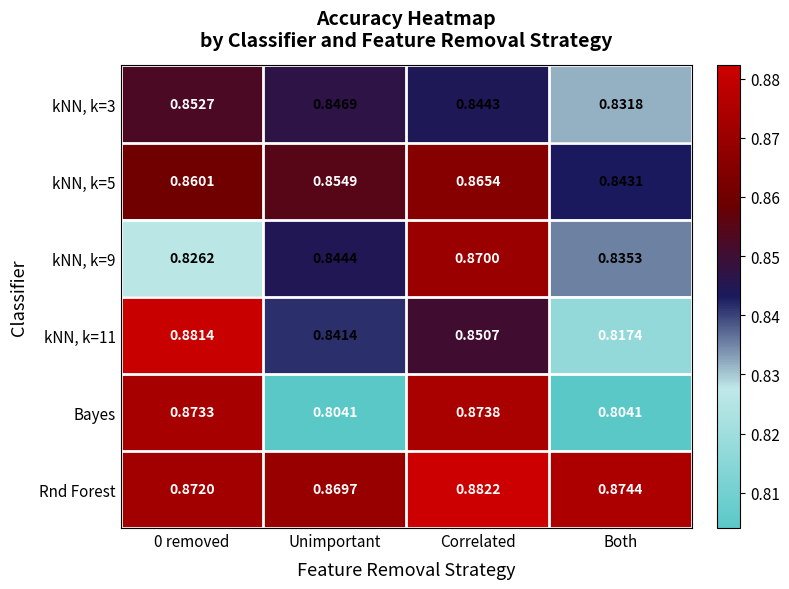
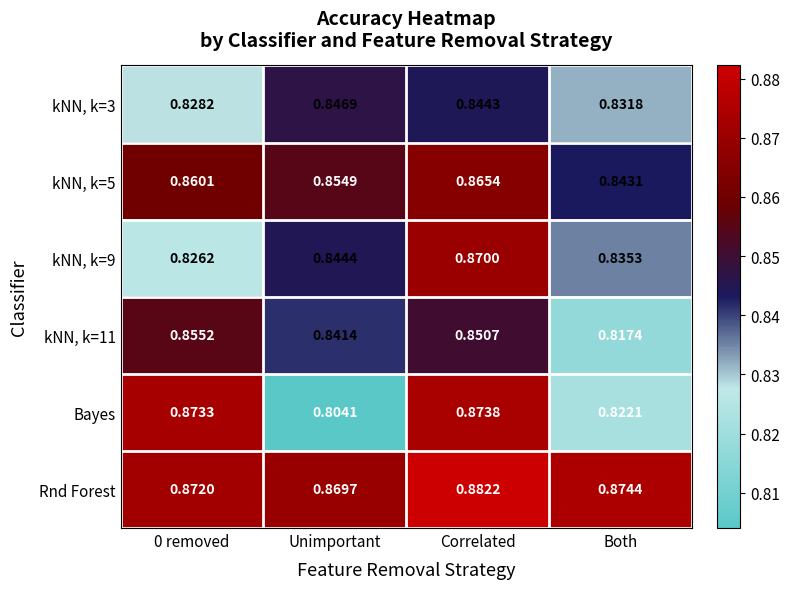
kNN, k=3, 0 removed: 0.8527 -> 0.8282
kNN, k=11, 0 removed: 0.8814 -> 0.8552
Bayes, Both: 0.8041 -> 0.8221
